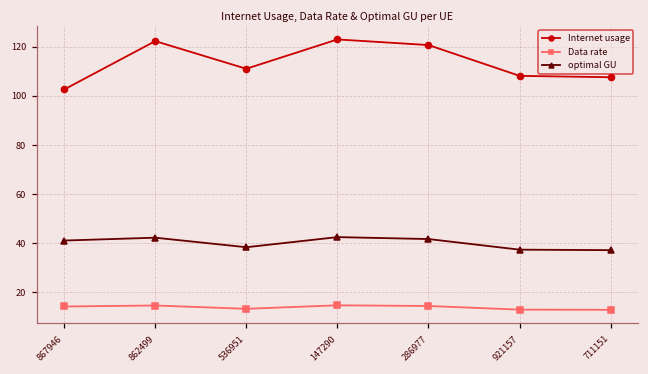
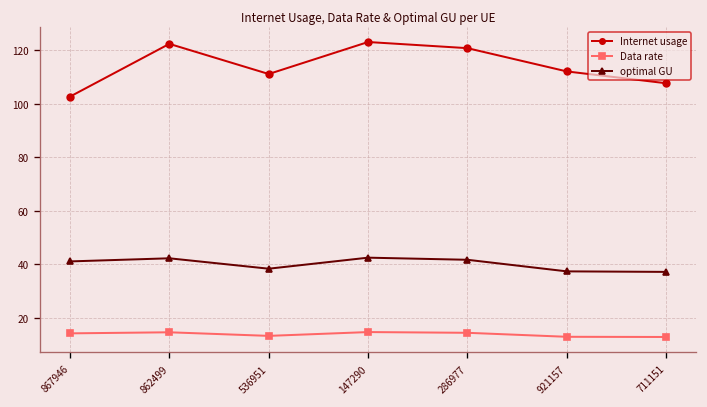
Internet usage, 921157: 108 -> 112
